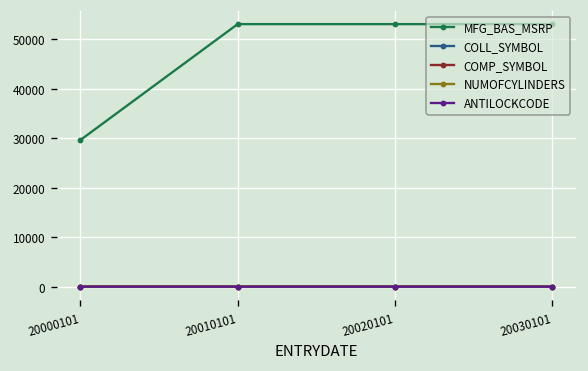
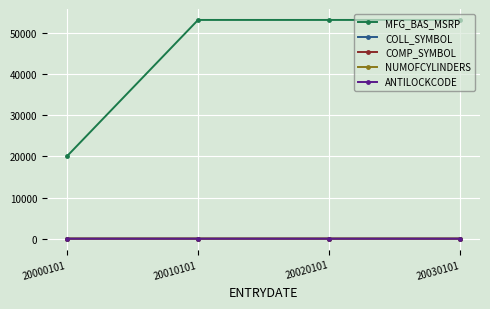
MFG_BAS_MSRP, 20000101: 30000 -> 20000
